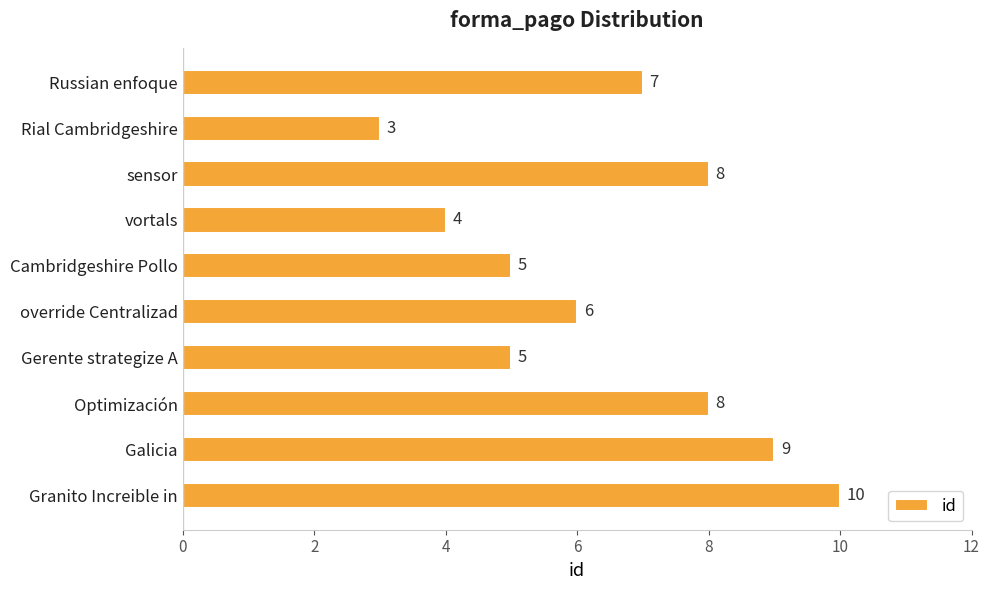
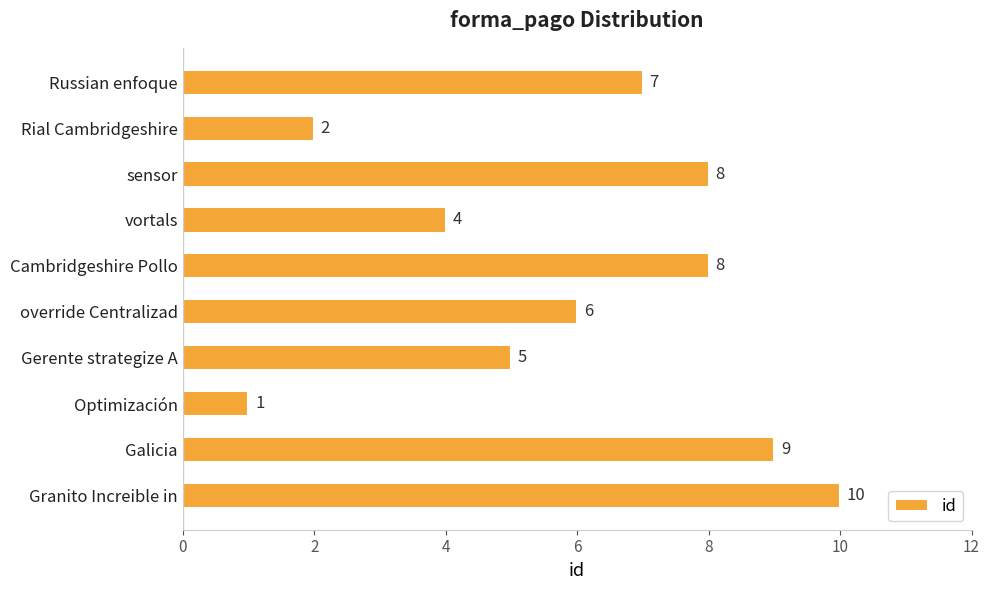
Rial Cambridgeshire: 3 -> 2
Cambridgeshire Pollo: 5 -> 8
Optimización: 8 -> 1
